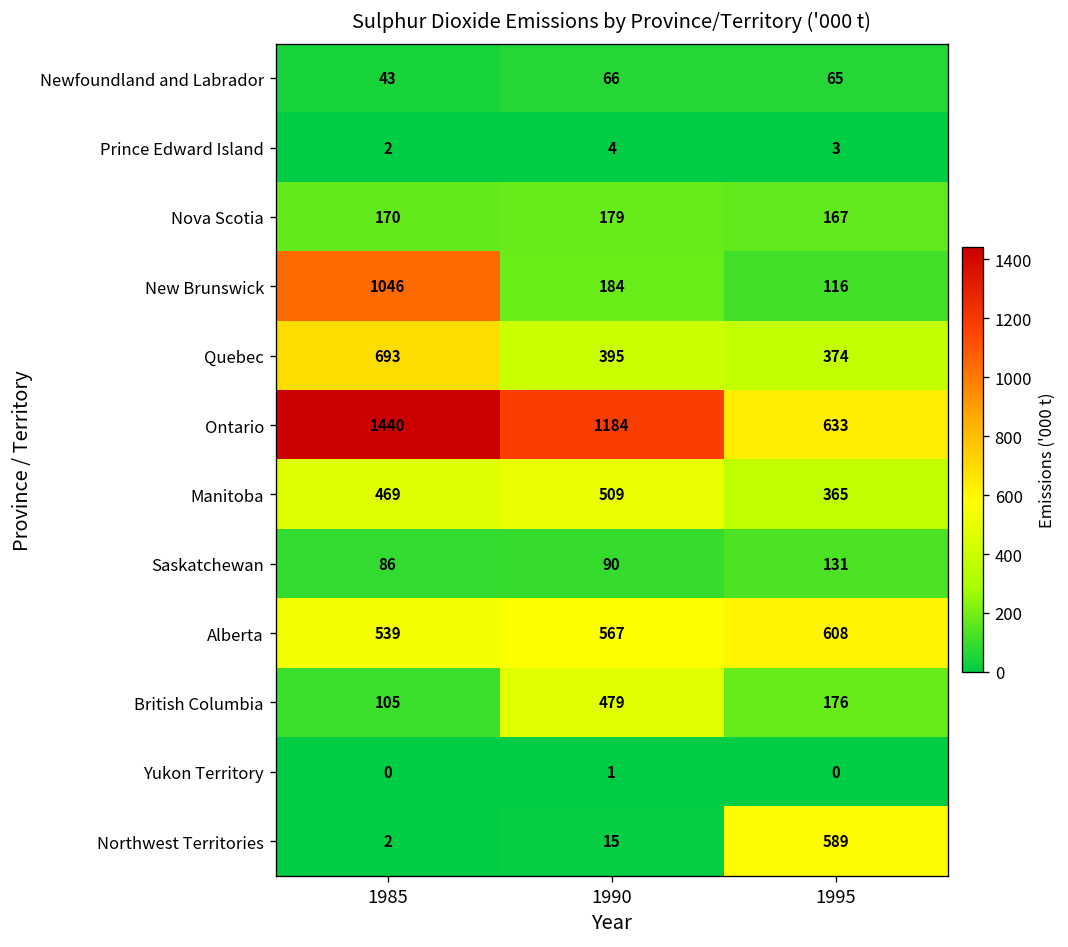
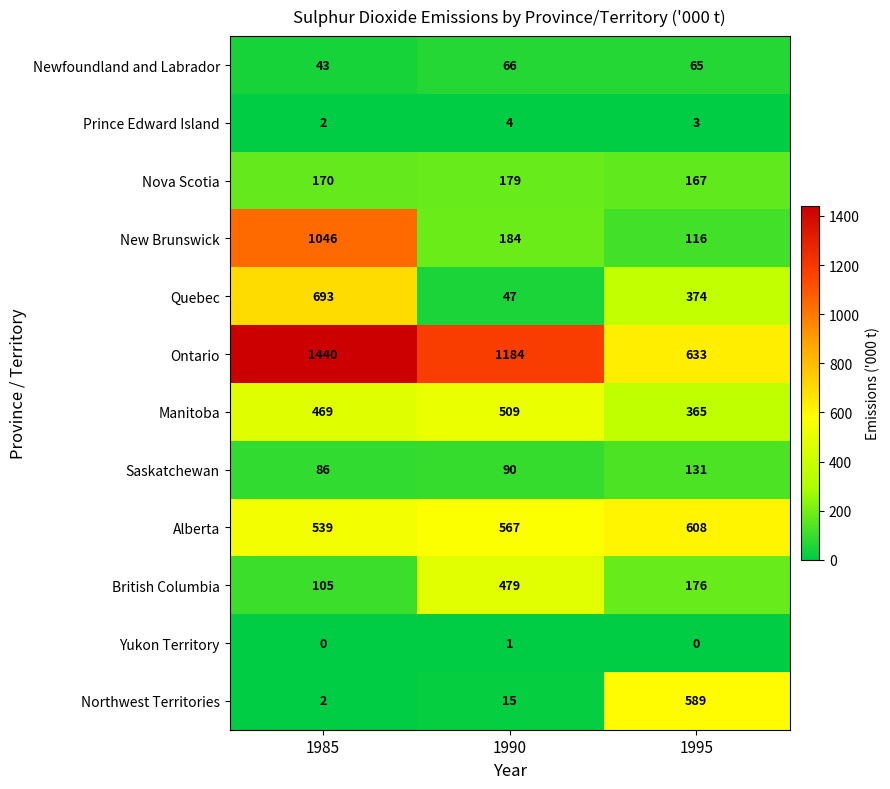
Quebec, 1990: 395 -> 47
